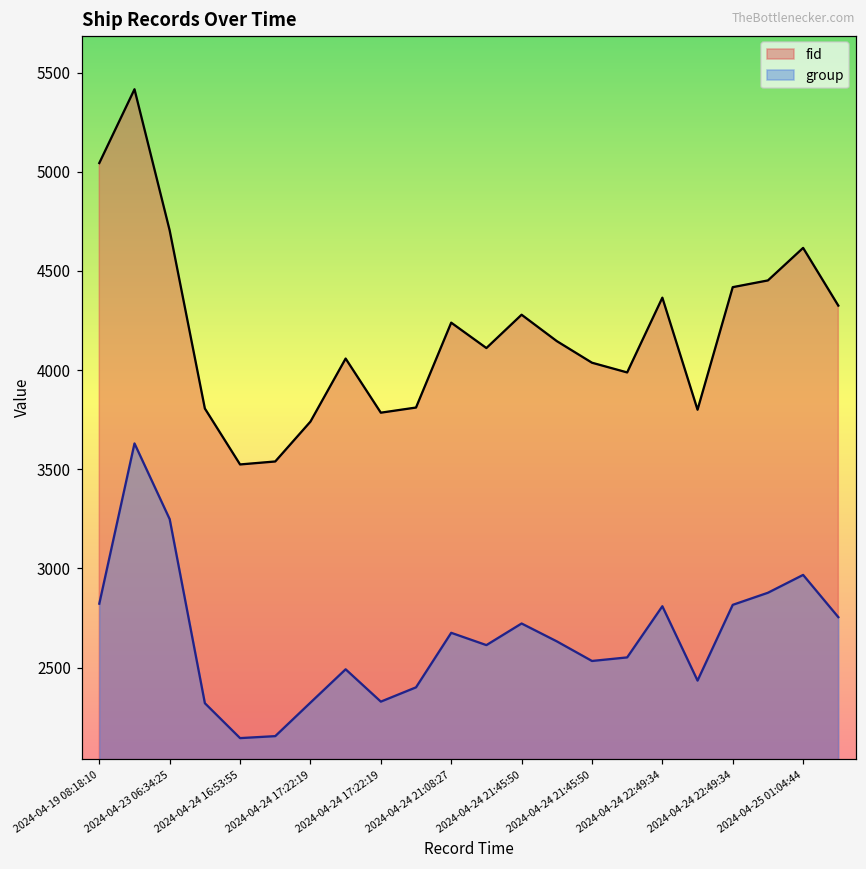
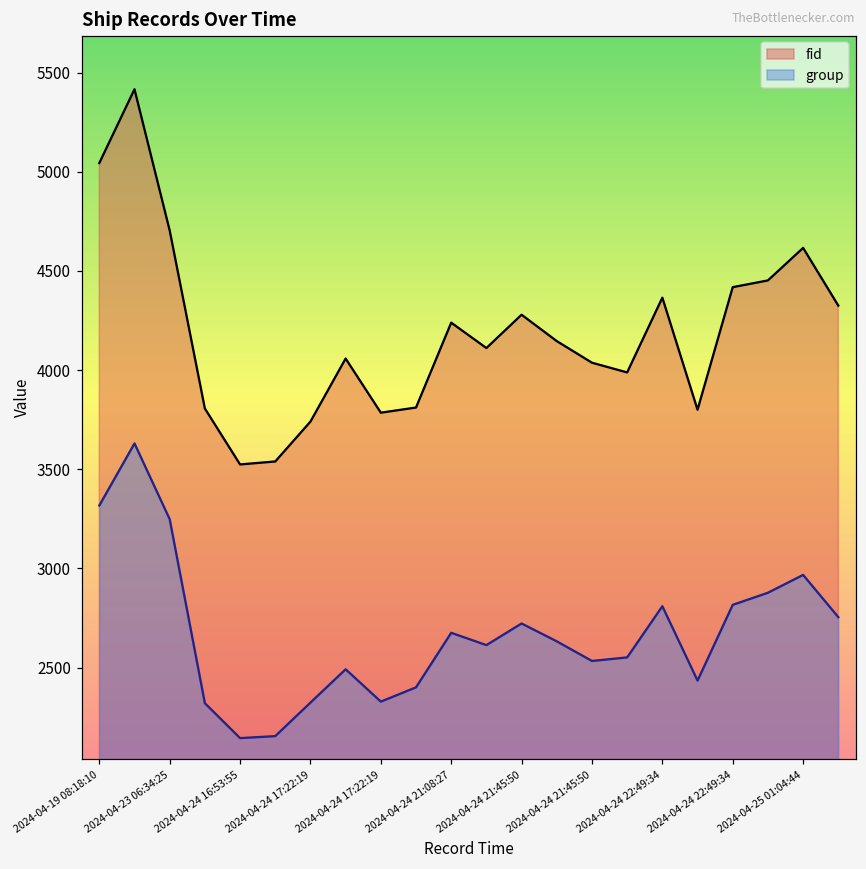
group, 2024-04-19 08:18:10: 2820 -> 3320
